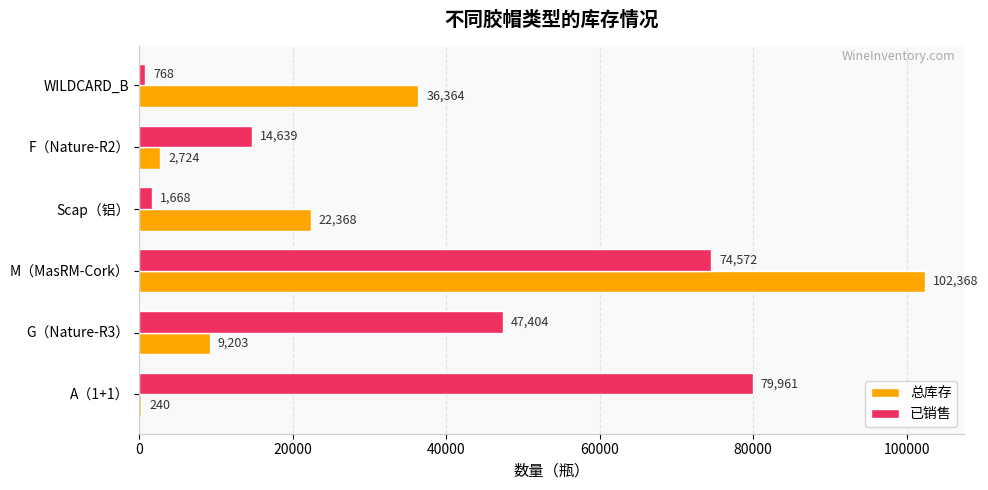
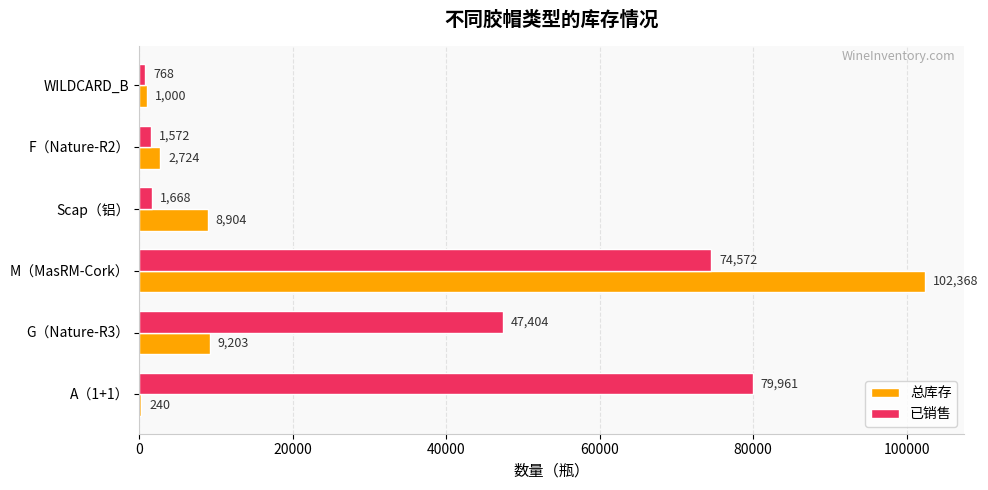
总库存, WILDCARD_B: 36,364 -> 1,000
已销售, F（Nature-R2）: 14,639 -> 1,572
总库存, Scap（铝）: 22,368 -> 8,904
